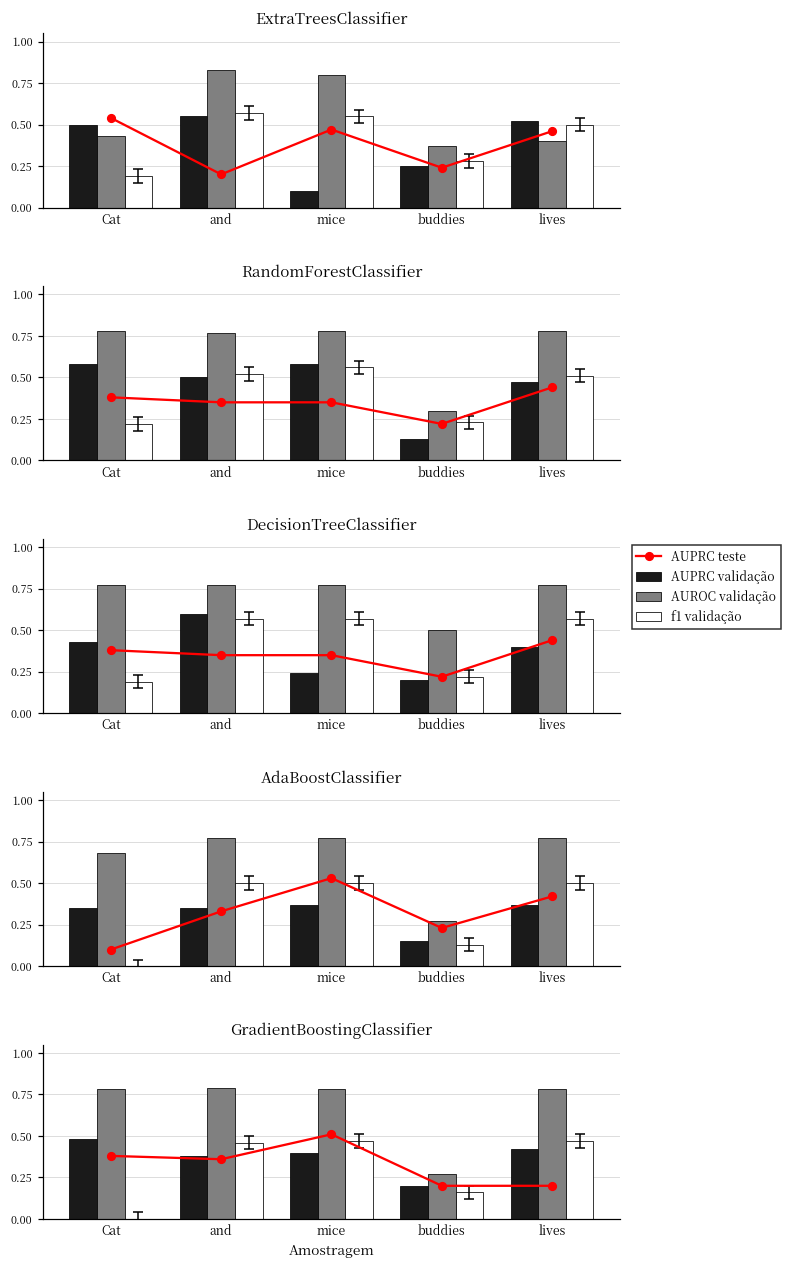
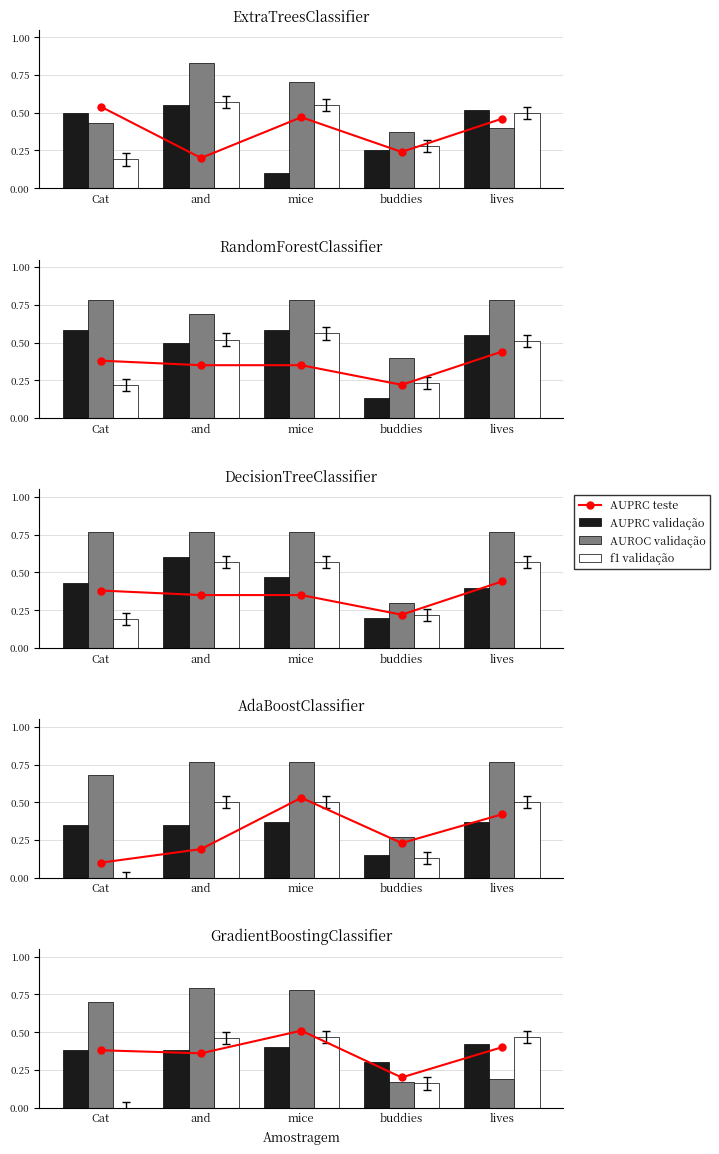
ExtraTreesClassifier, AUROC validação, mice: 0.8 -> 0.7
RandomForestClassifier, AUROC validação, and: 0.77 -> 0.69
RandomForestClassifier, AUROC validação, buddies: 0.3 -> 0.4
RandomForestClassifier, AUPRC validação, lives: 0.47 -> 0.55
DecisionTreeClassifier, AUPRC validação, mice: 0.24 -> 0.47
DecisionTreeClassifier, AUROC validação, buddies: 0.5 -> 0.3
AdaBoostClassifier, AUPRC teste, and: 0.33 -> 0.19
GradientBoostingClassifier, AUPRC validação, Cat: 0.48 -> 0.38
GradientBoostingClassifier, AUROC validação, Cat: 0.78 -> 0.70
GradientBoostingClassifier, AUPRC validação, buddies: 0.2 -> 0.3
GradientBoostingClassifier, AUROC validação, buddies: 0.27 -> 0.17
GradientBoostingClassifier, AUROC validação, lives: 0.78 -> 0.19
GradientBoostingClassifier, AUPRC teste, lives: 0.2 -> 0.4
